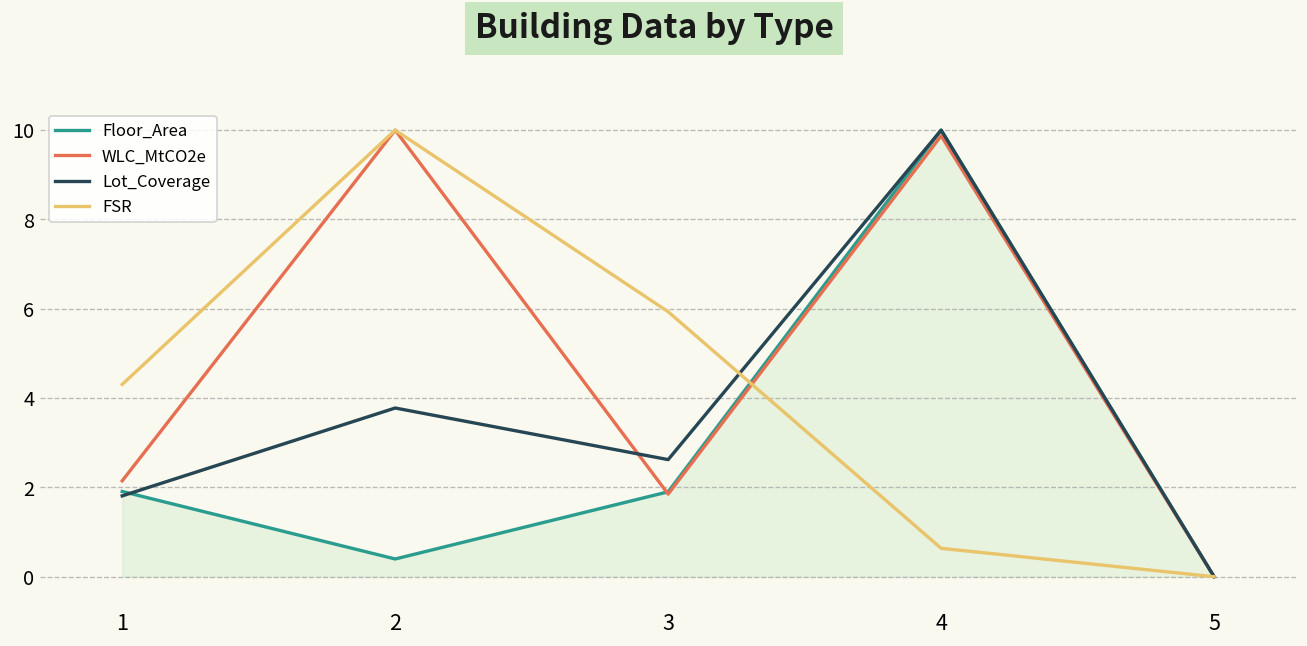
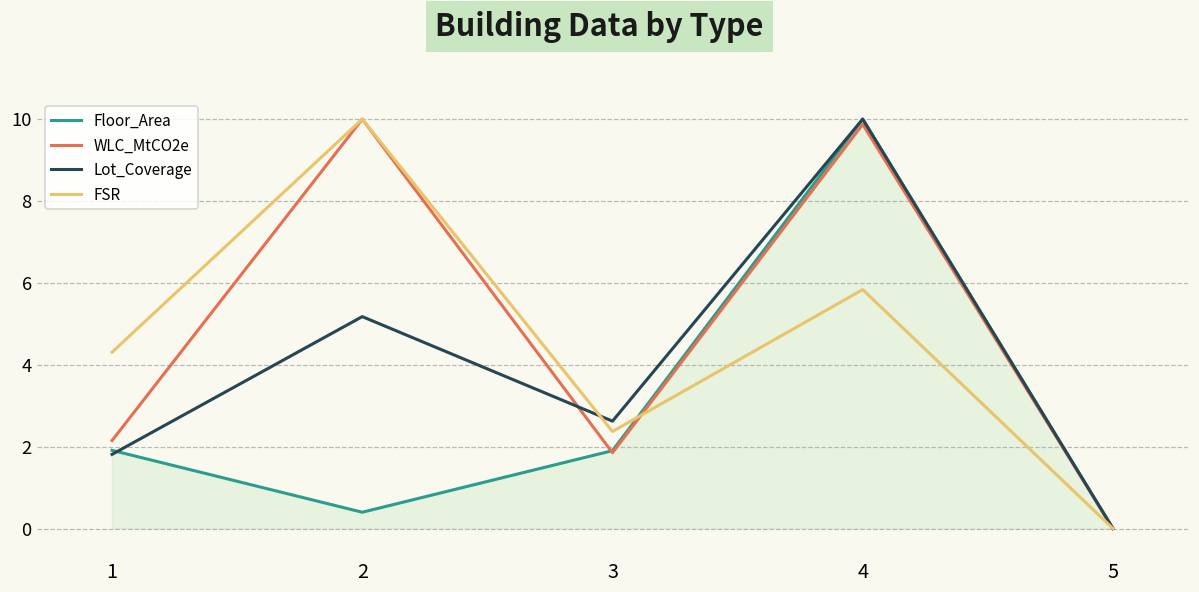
Lot_Coverage, 2: 3.8 -> 5.2
FSR, 3: 5.9 -> 2.4
FSR, 4: 0.6 -> 5.8
